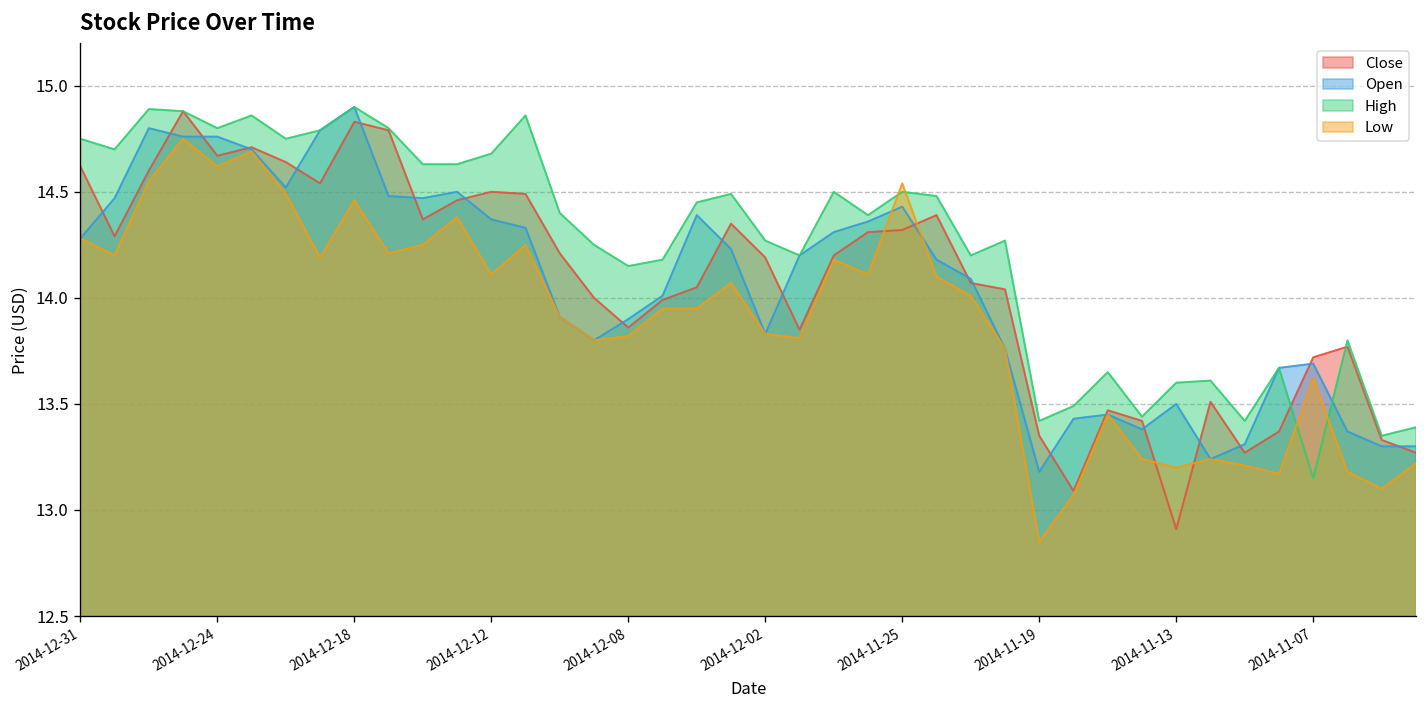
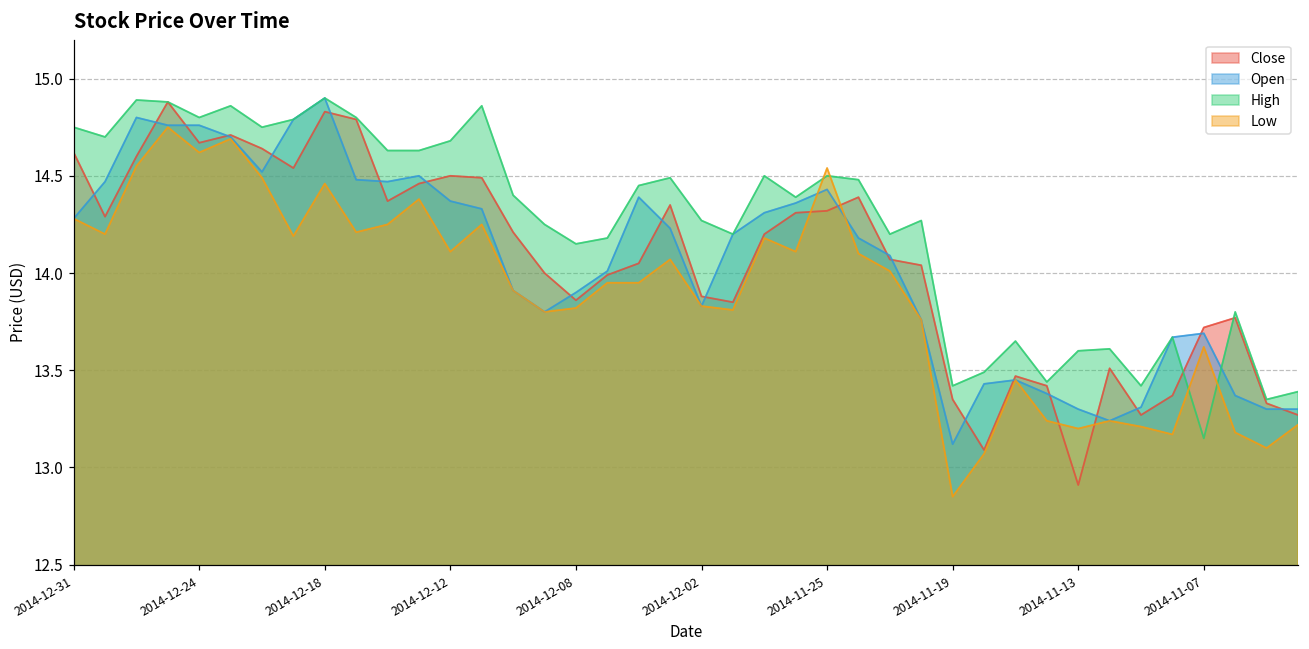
Close, 2014-12-02: 14.19 -> 13.88
Open, 2014-11-19: 13.18 -> 13.12
Open, 2014-11-13: 13.5 -> 13.3
